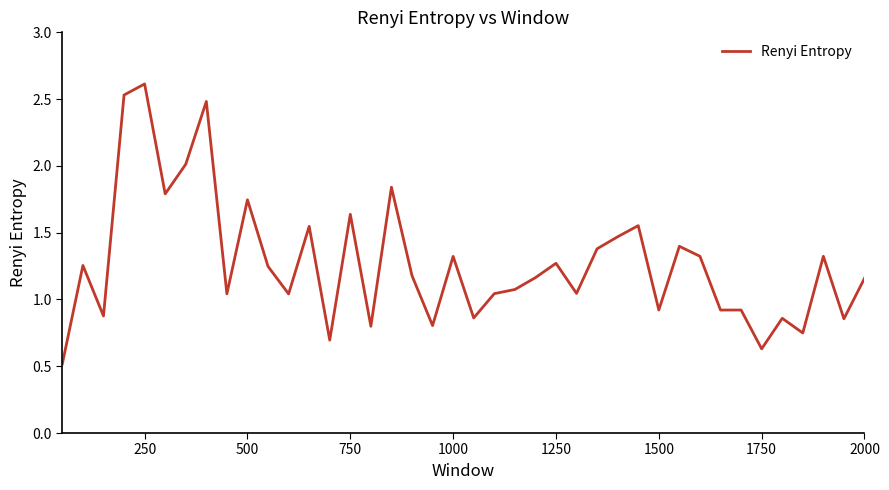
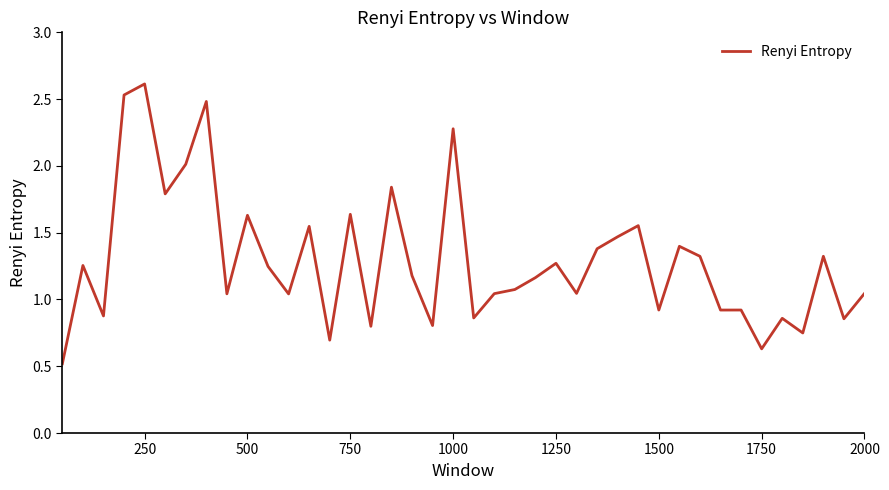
500: 1.75 -> 1.63
1000: 1.32 -> 2.28
2000: 1.16 -> 1.05
